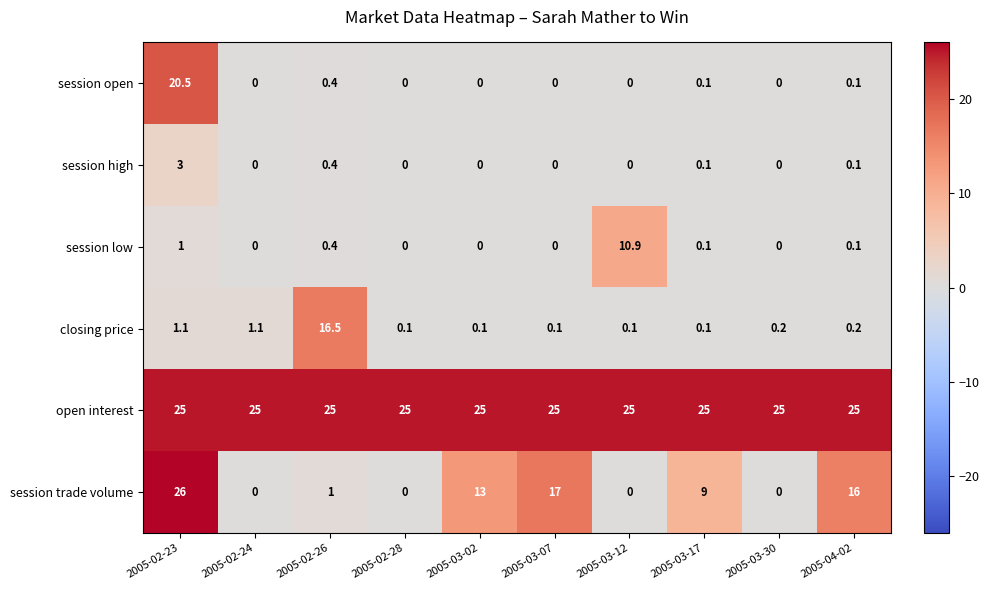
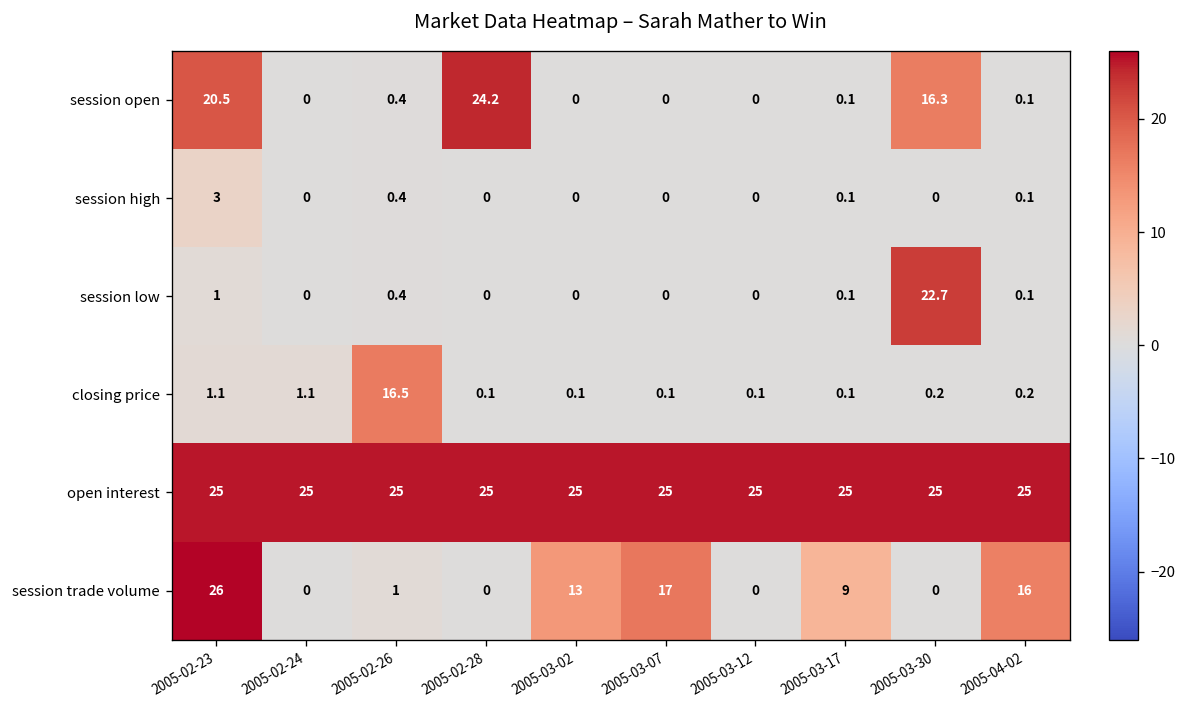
session open, 2005-02-28: 0 -> 24.2
session open, 2005-03-30: 0 -> 16.3
session low, 2005-03-12: 10.9 -> 0
session low, 2005-03-30: 0 -> 22.7
